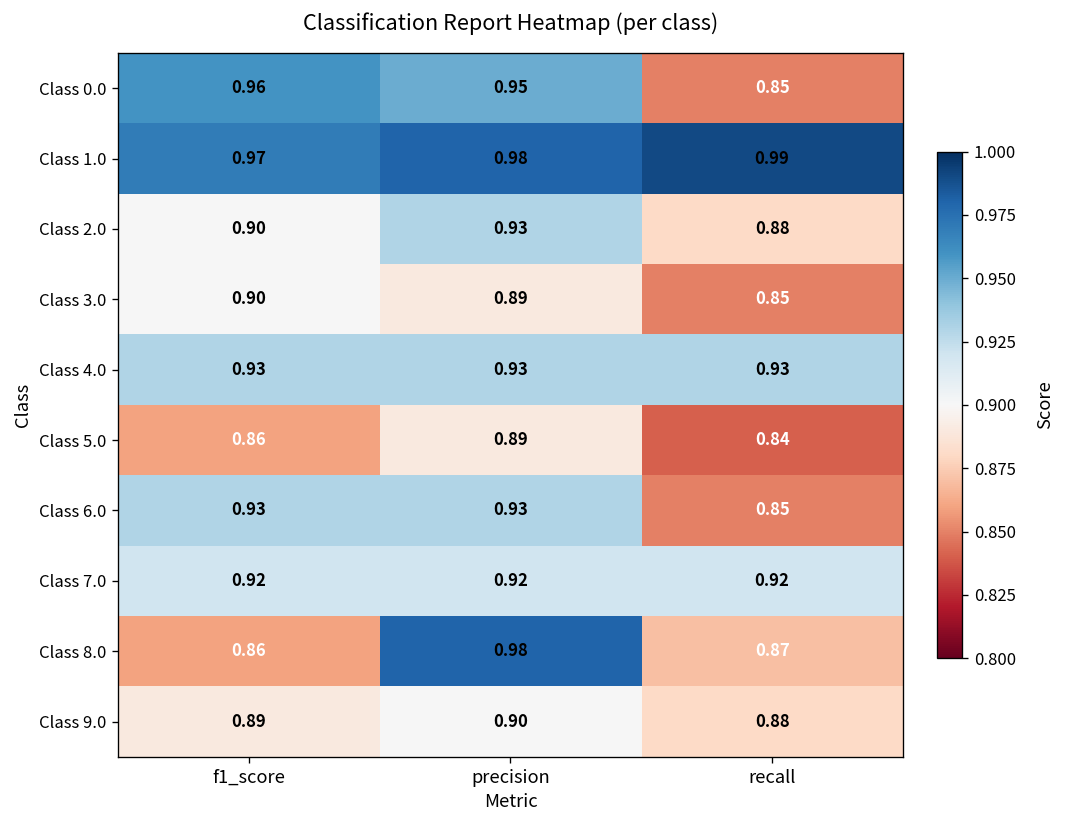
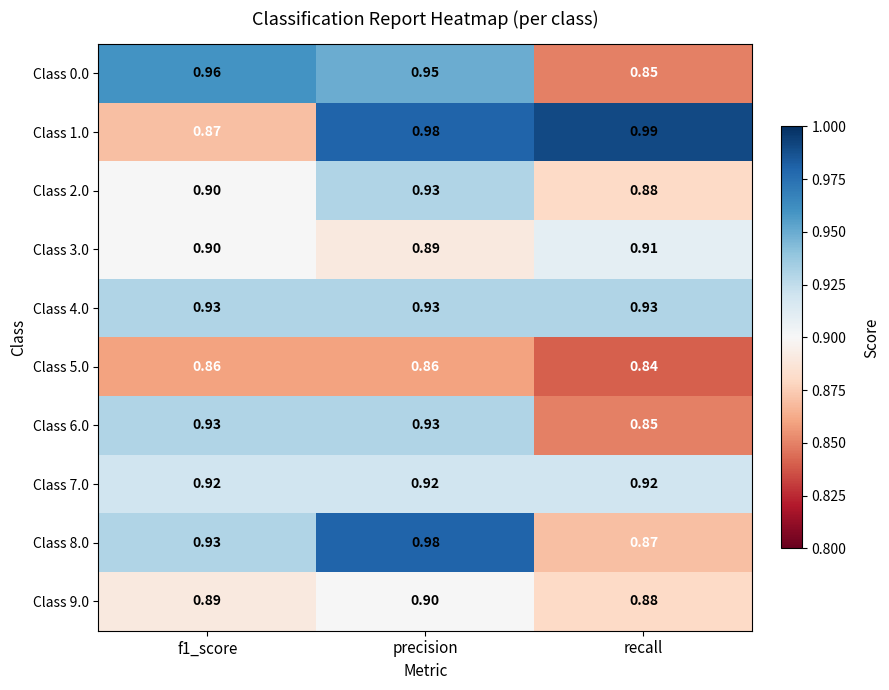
Class 1.0, f1_score: 0.97 -> 0.87
Class 3.0, recall: 0.85 -> 0.91
Class 5.0, precision: 0.89 -> 0.86
Class 8.0, f1_score: 0.86 -> 0.93
